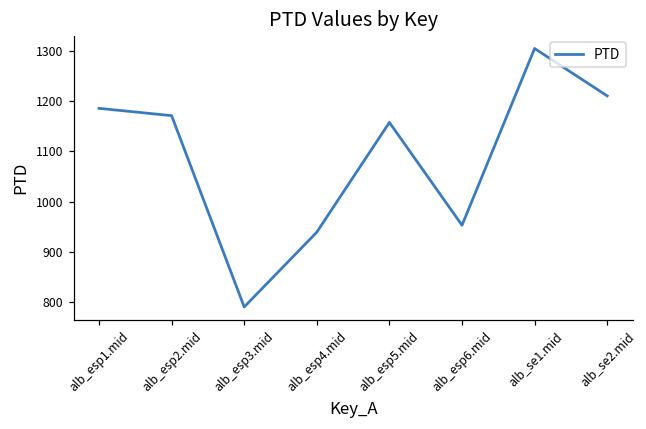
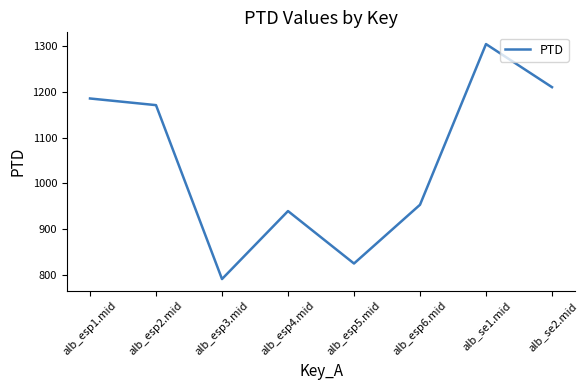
alb_esp5.mid: 1160 -> 830
